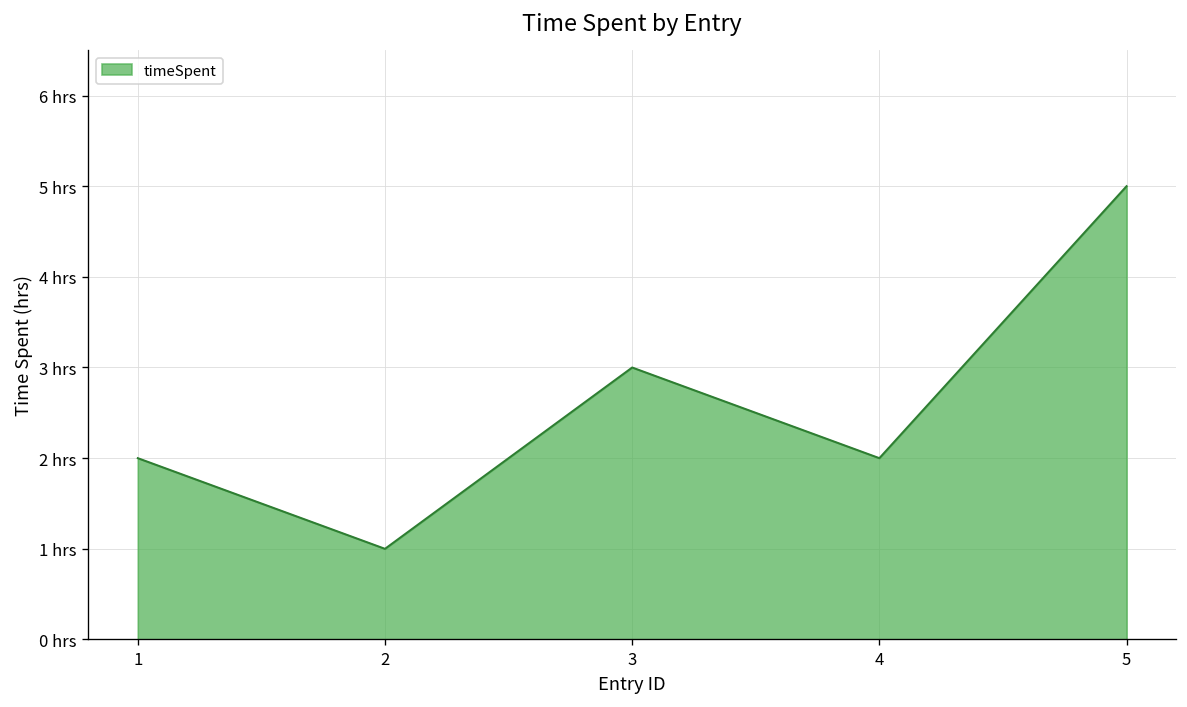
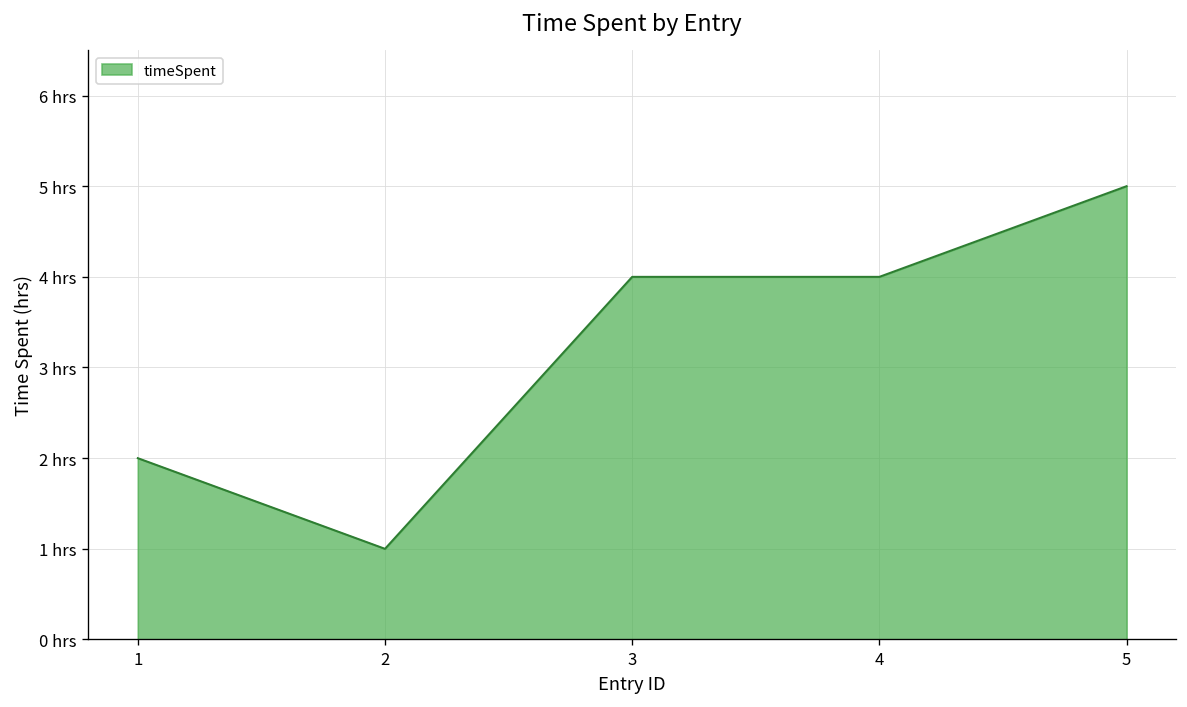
3: 3 hrs -> 4 hrs
4: 2 hrs -> 4 hrs
